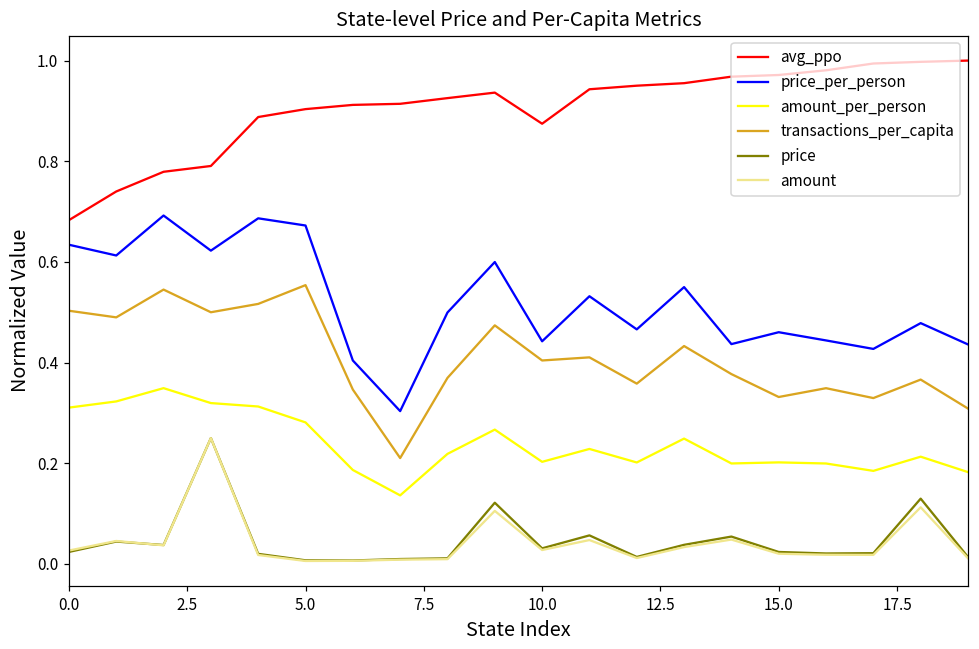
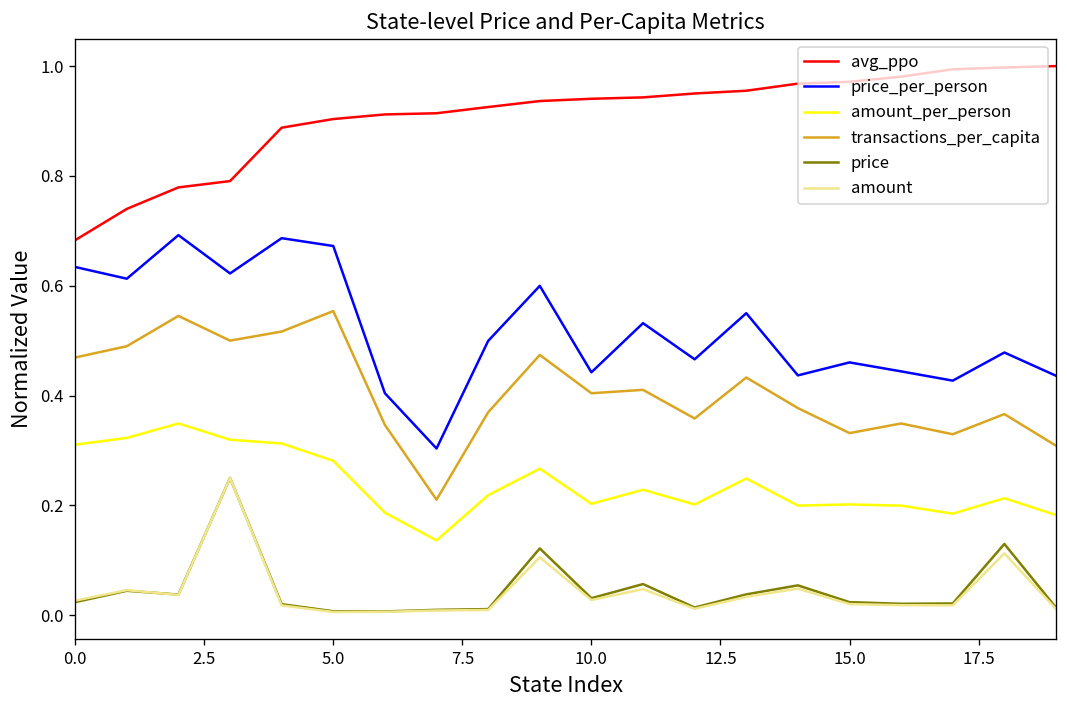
transactions_per_capita, 0.0: 0.50 -> 0.47
avg_ppo, 10.0: 0.87 -> 0.94
